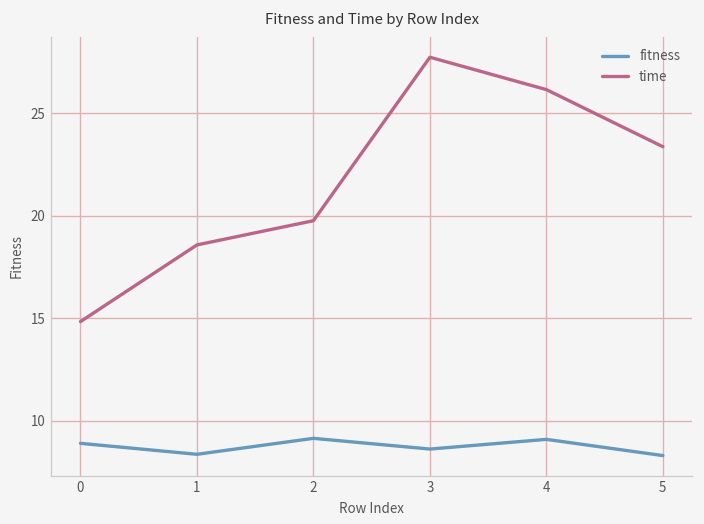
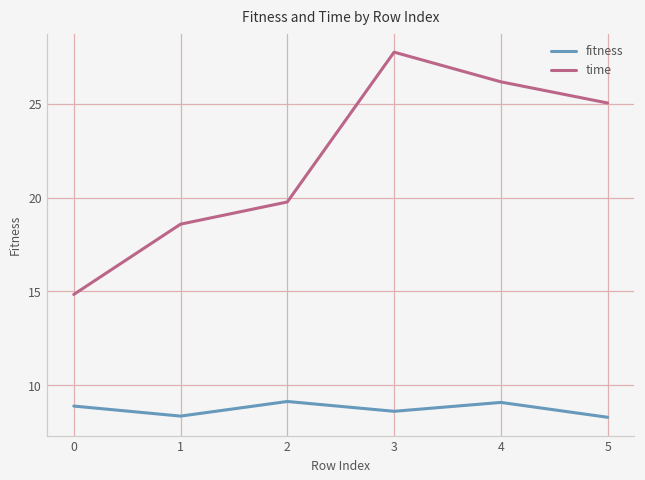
time, 5: 23.4 -> 25.0
